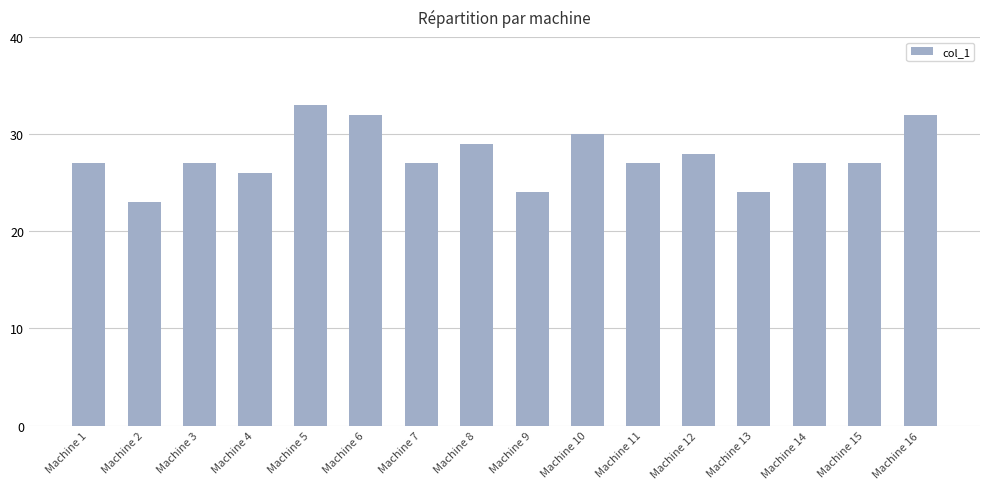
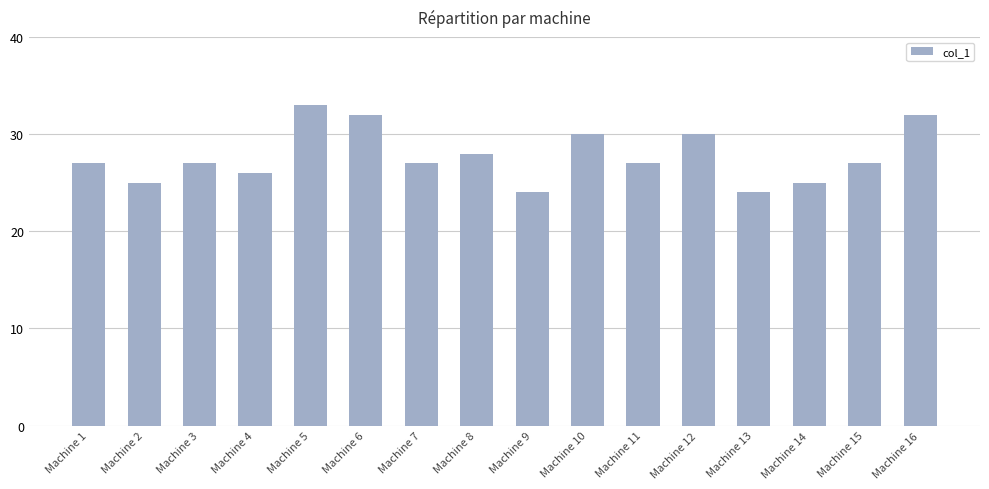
Machine 2: 23 -> 25
Machine 8: 29 -> 28
Machine 12: 28 -> 30
Machine 14: 27 -> 25
